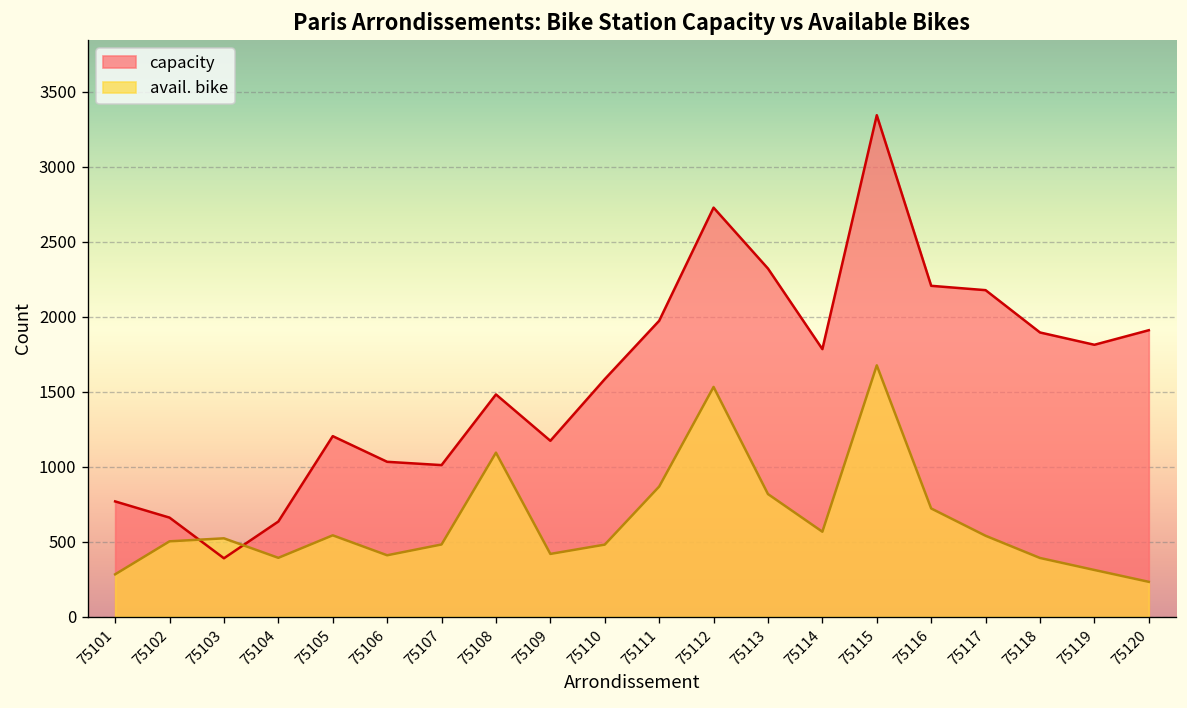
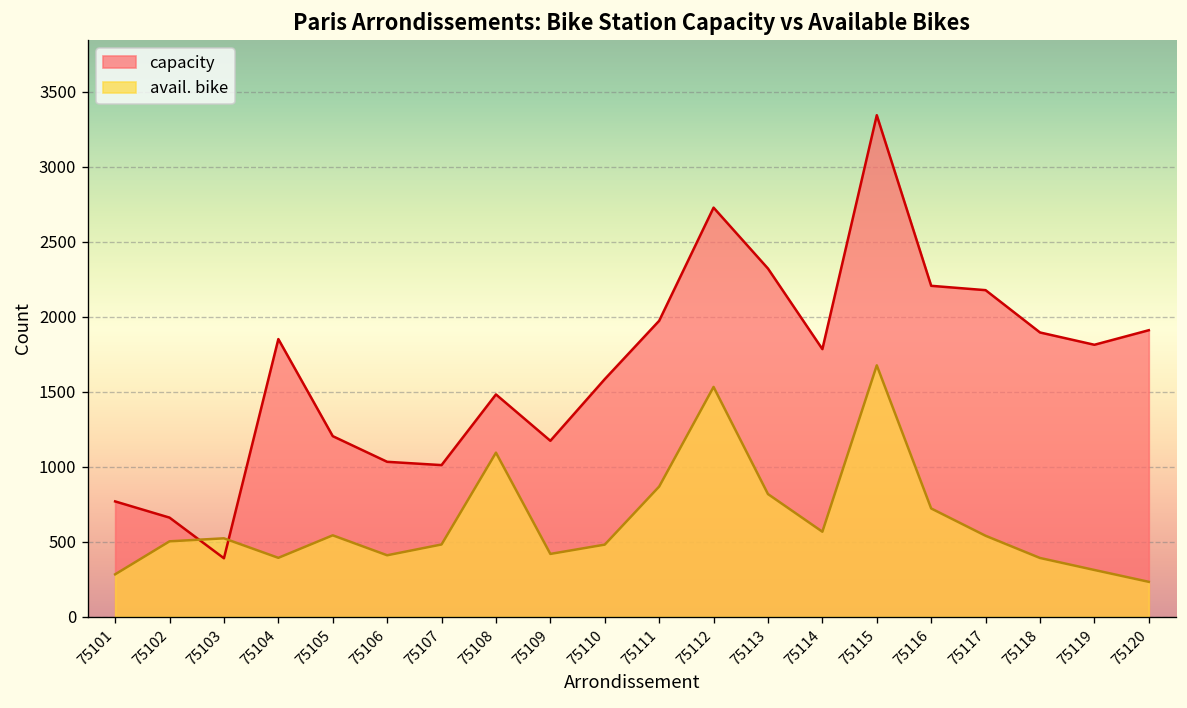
capacity, 75104: 630 -> 1850
